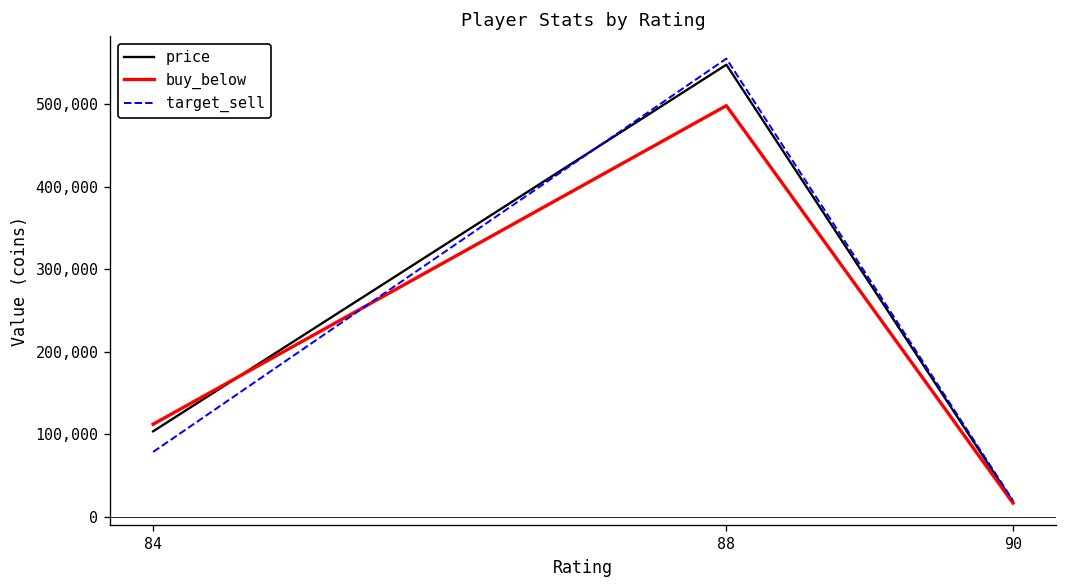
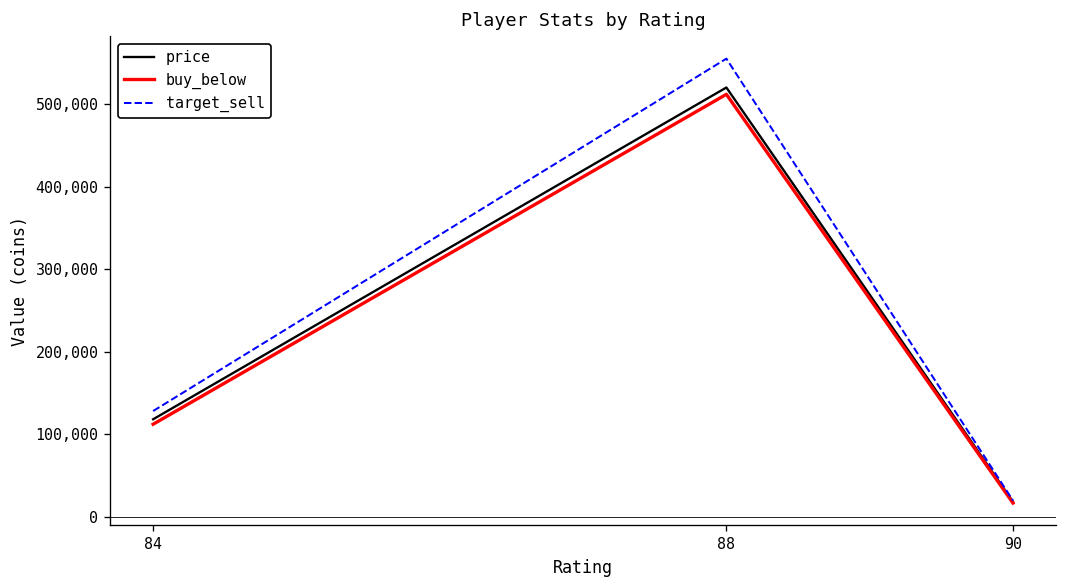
price, 84: 100,000 -> 120,000
target_sell, 84: 80,000 -> 130,000
price, 88: 550,000 -> 520,000
buy_below, 88: 500,000 -> 510,000
